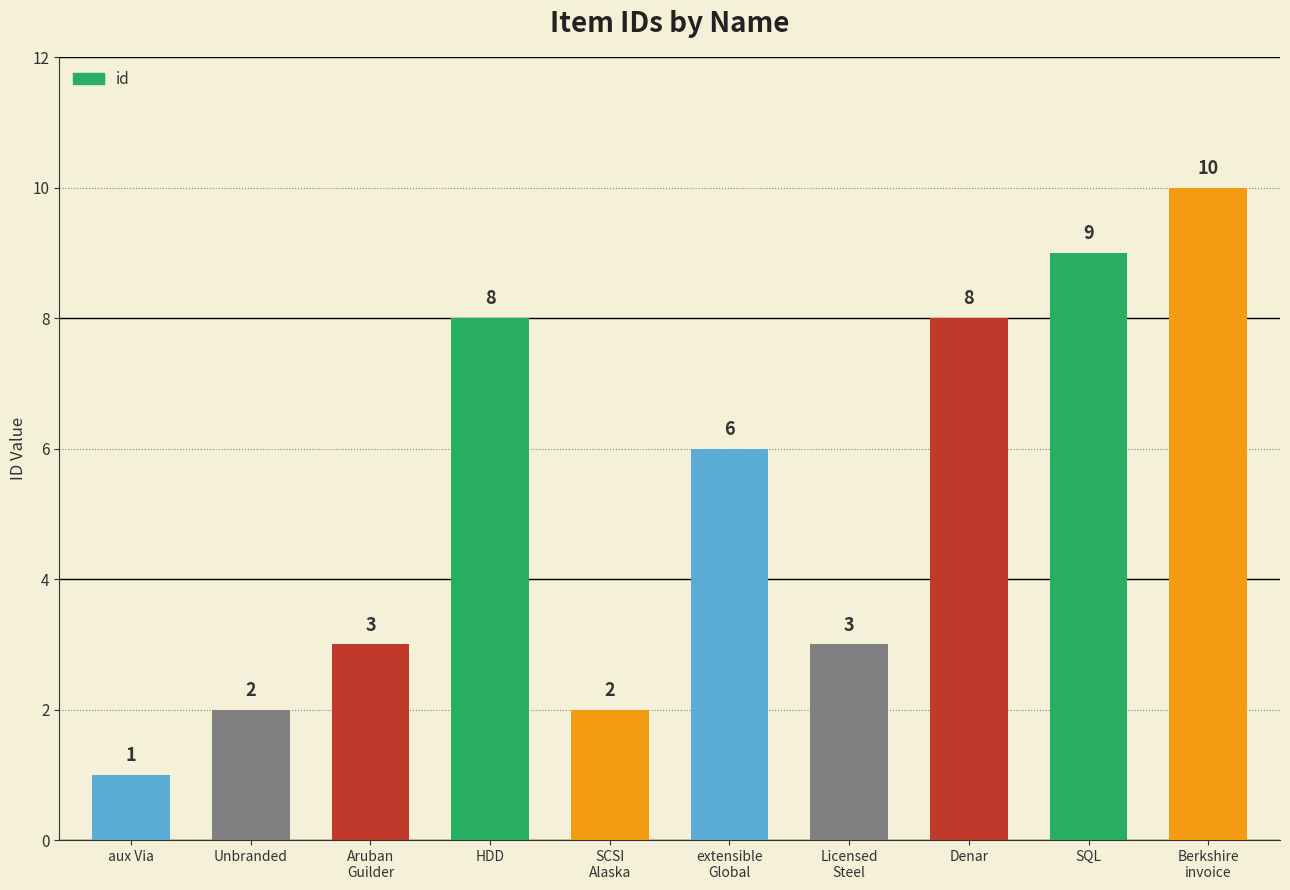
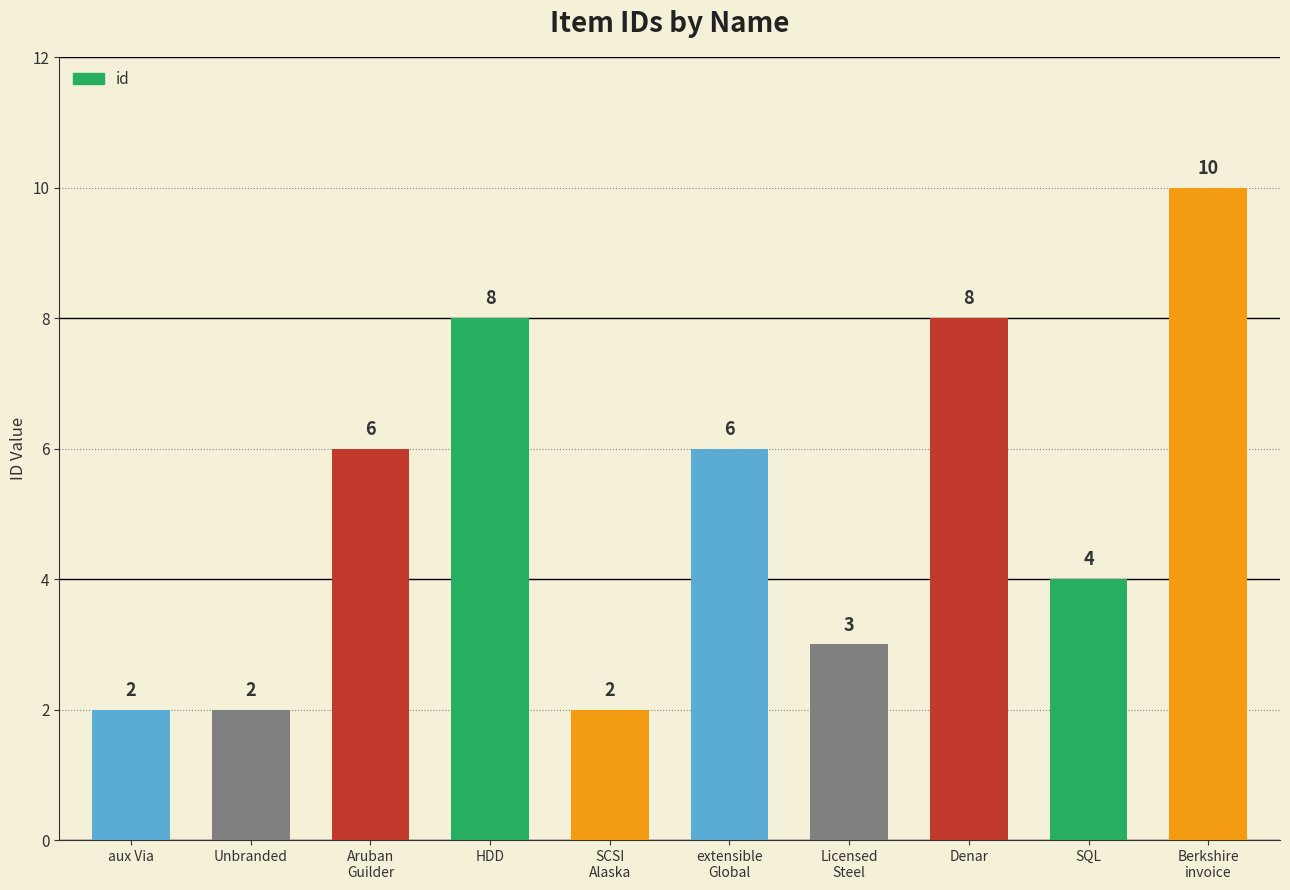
aux Via: 1 -> 2
Aruban Guilder: 3 -> 6
SQL: 9 -> 4
